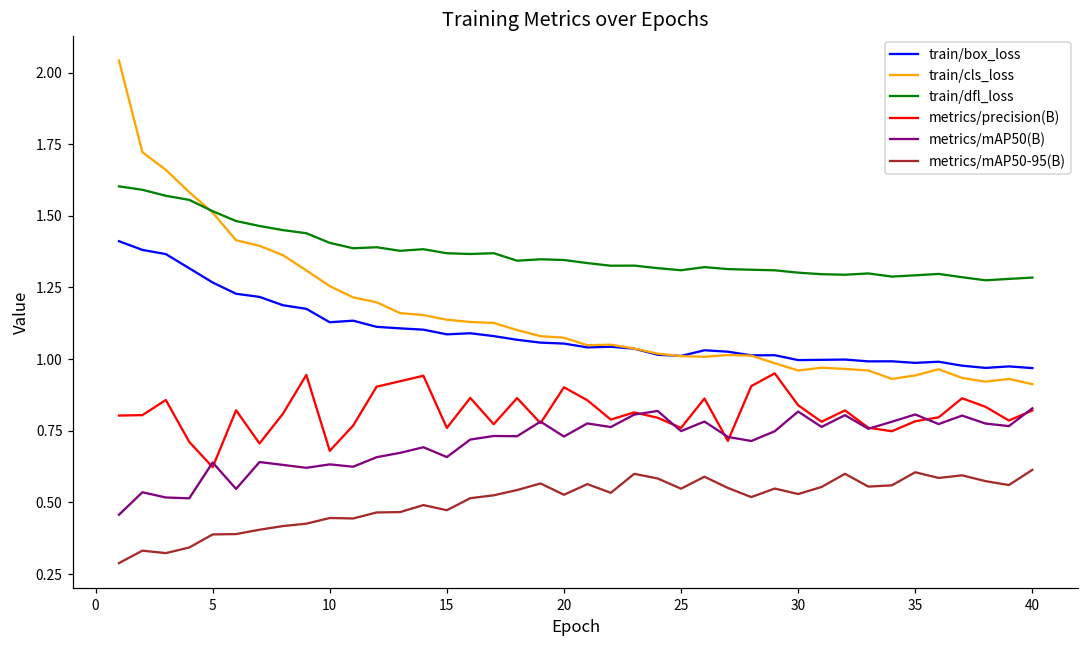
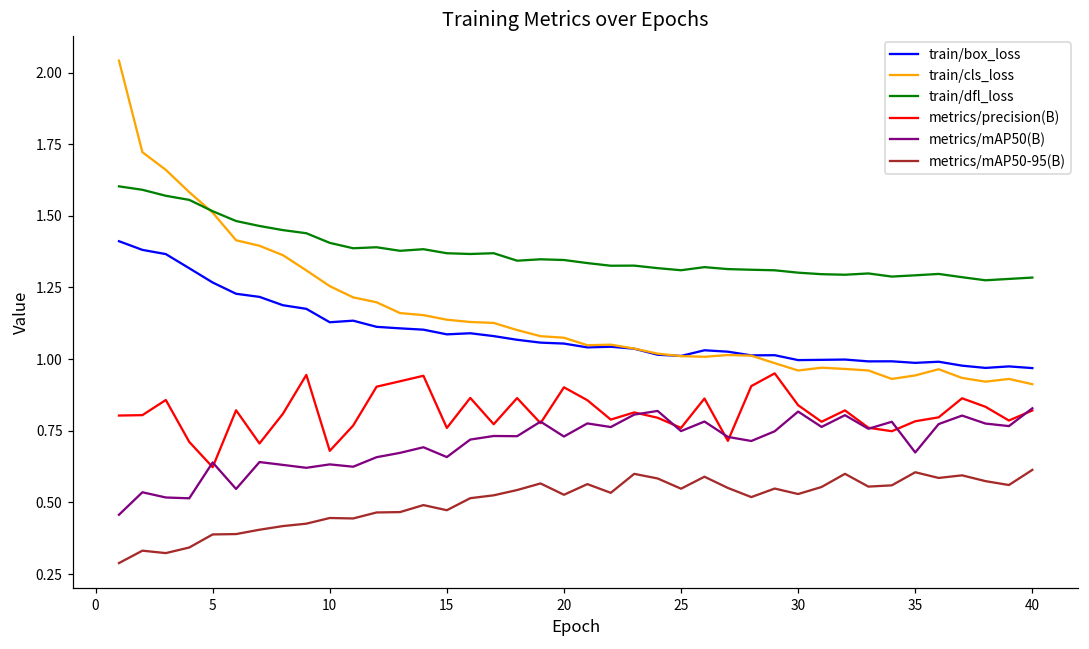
metrics/mAP50(B), 35: 0.81 -> 0.67
